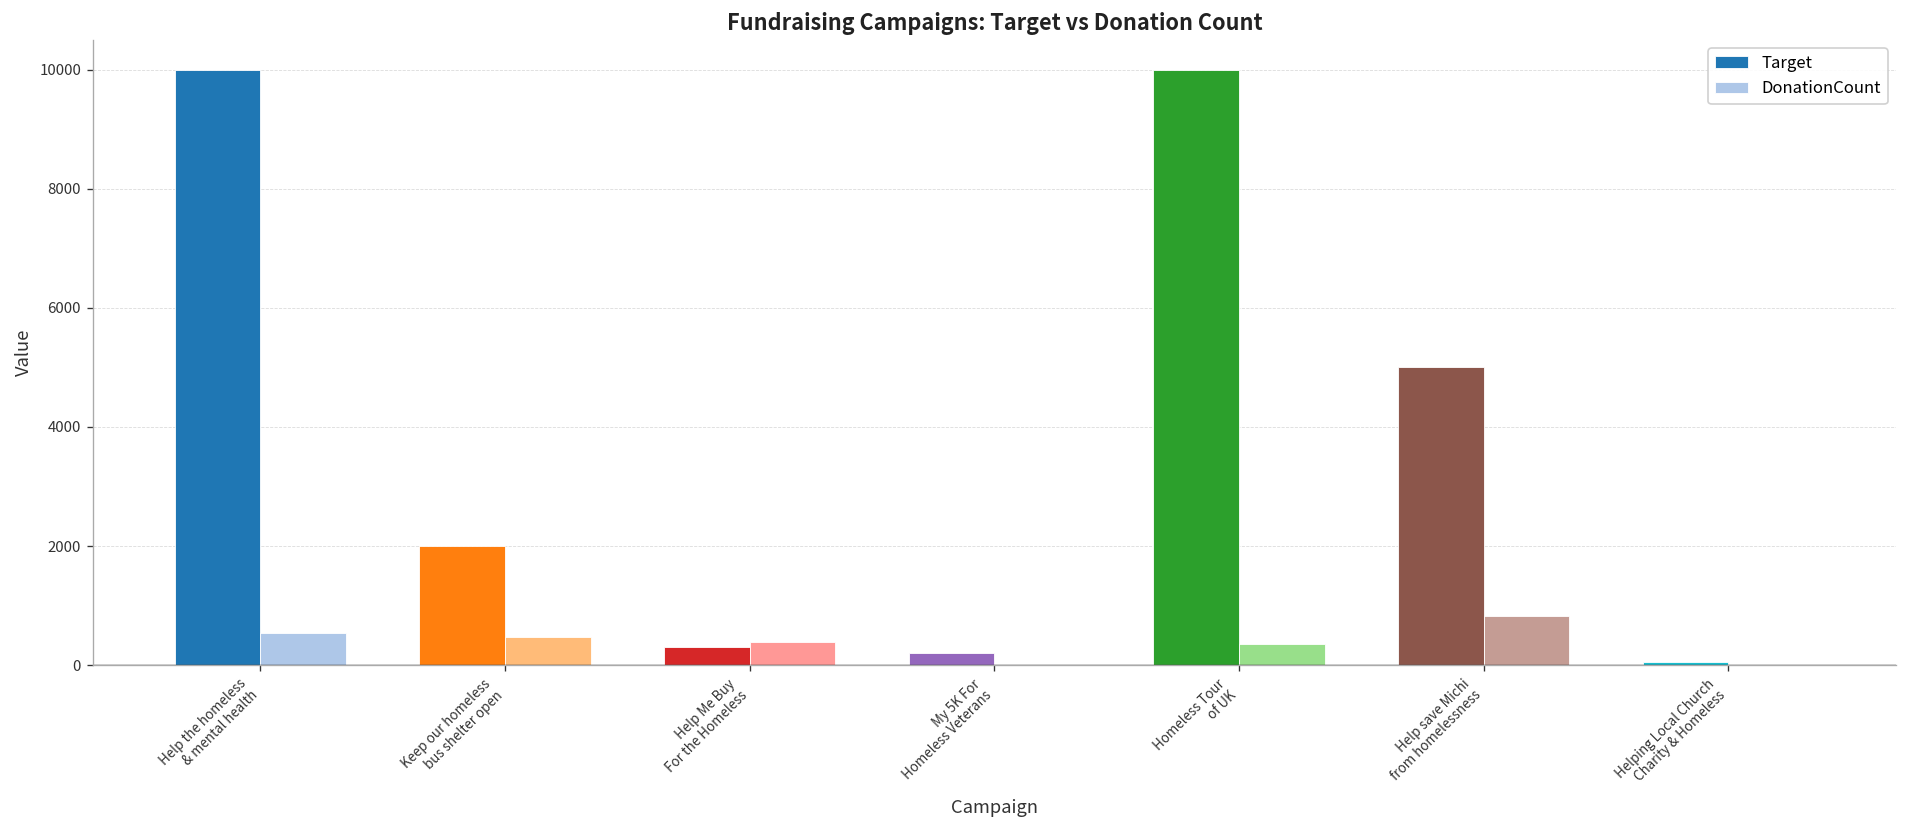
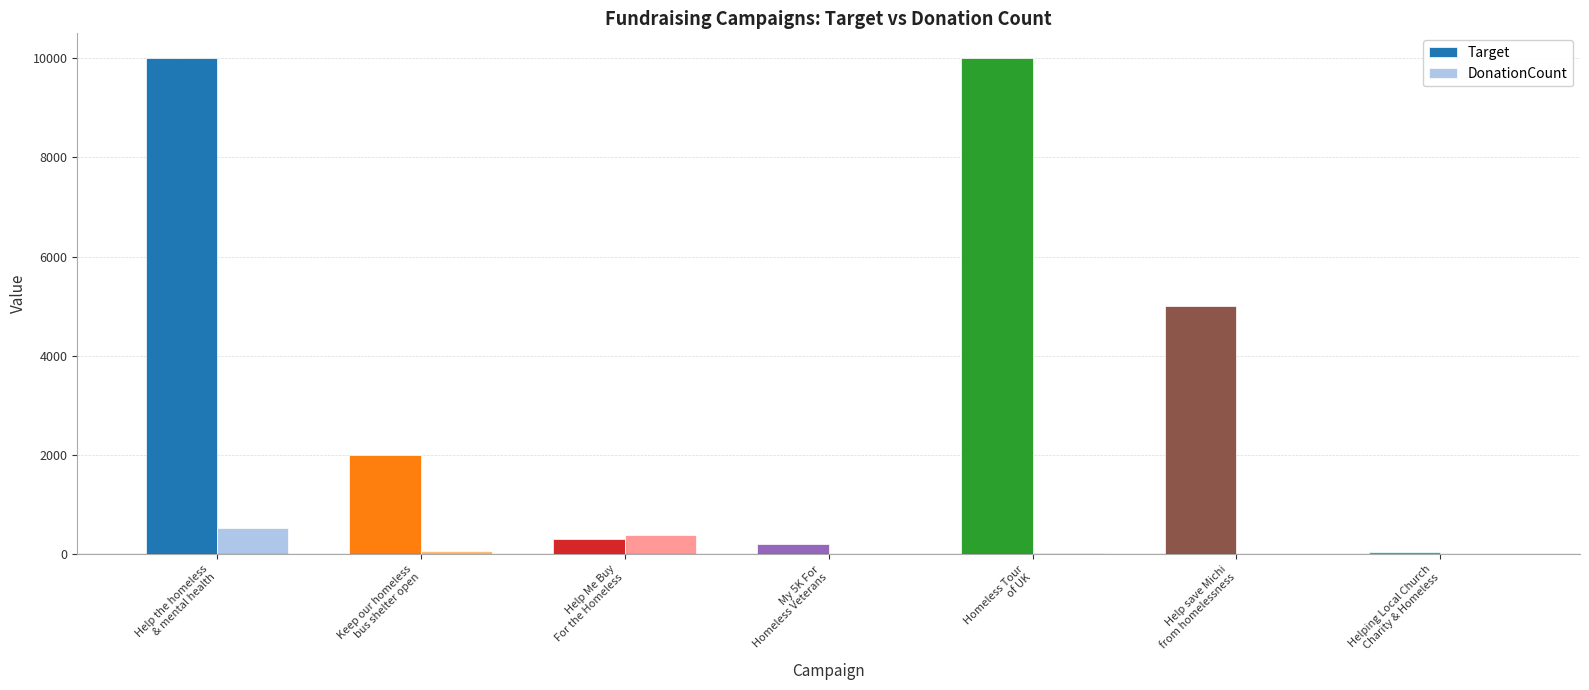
DonationCount, Keep our homeless bus shelter open: 500 -> 100
DonationCount, Homeless Tour of UK: 400 -> 0
DonationCount, Help save Michi from homelessness: 800 -> 0
